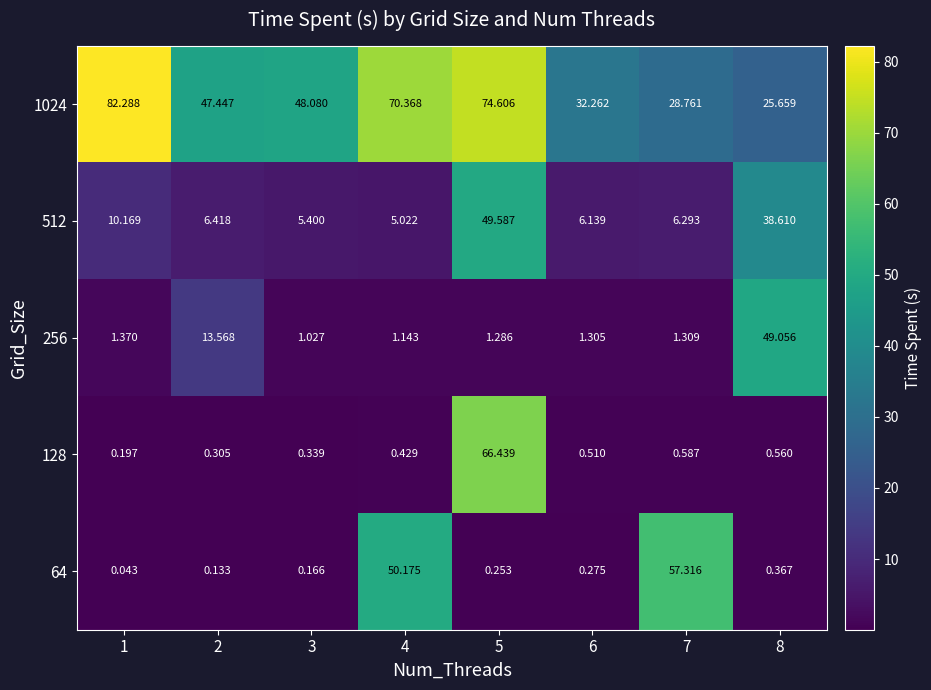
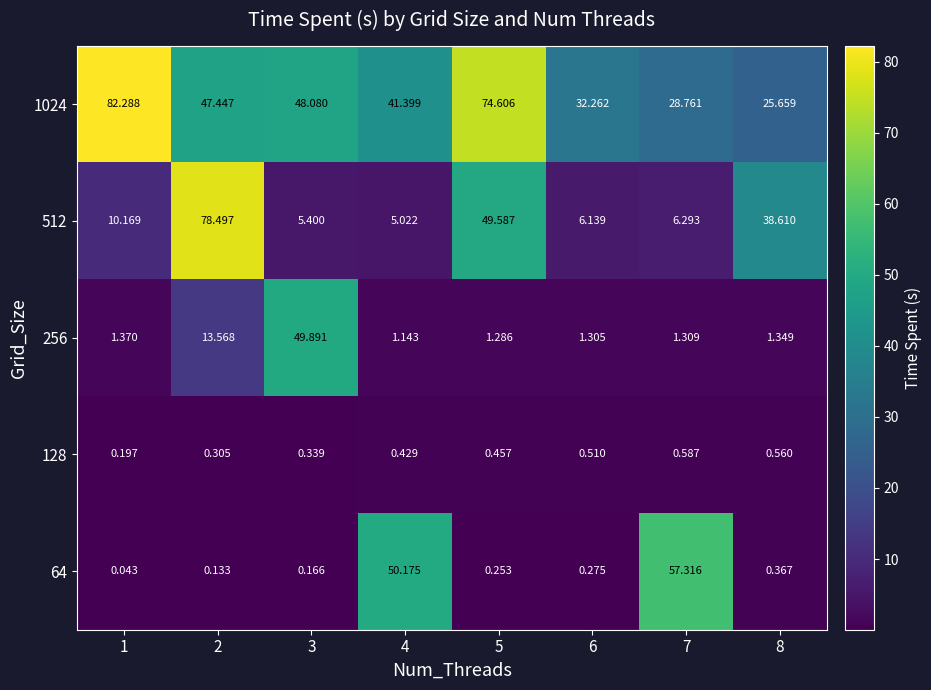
1024, 4: 70.368 -> 41.399
512, 2: 6.418 -> 78.497
256, 3: 1.027 -> 49.891
256, 8: 49.056 -> 1.349
128, 5: 66.439 -> 0.457
